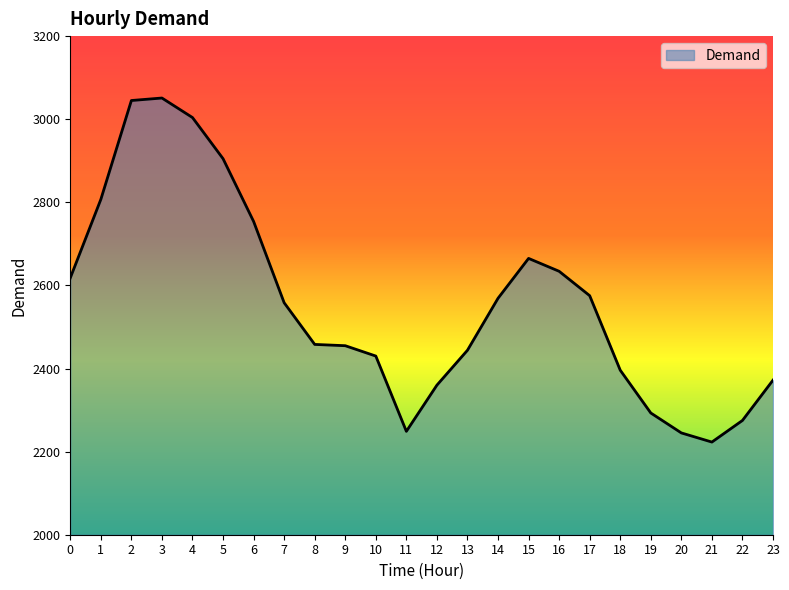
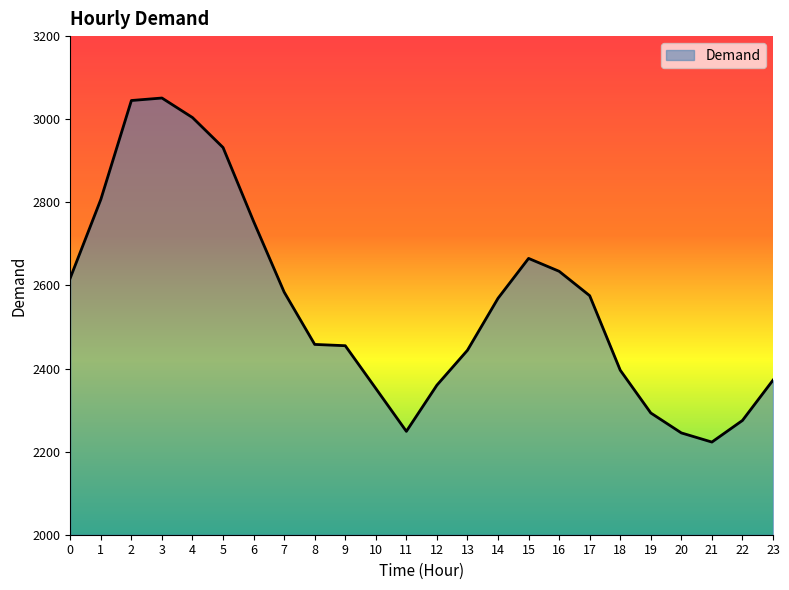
5: 2910 -> 2930
7: 2560 -> 2580
10: 2430 -> 2350
